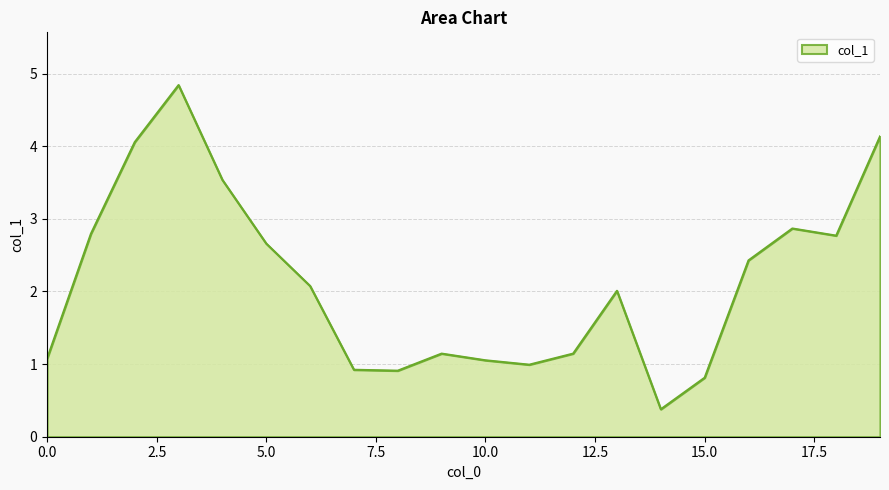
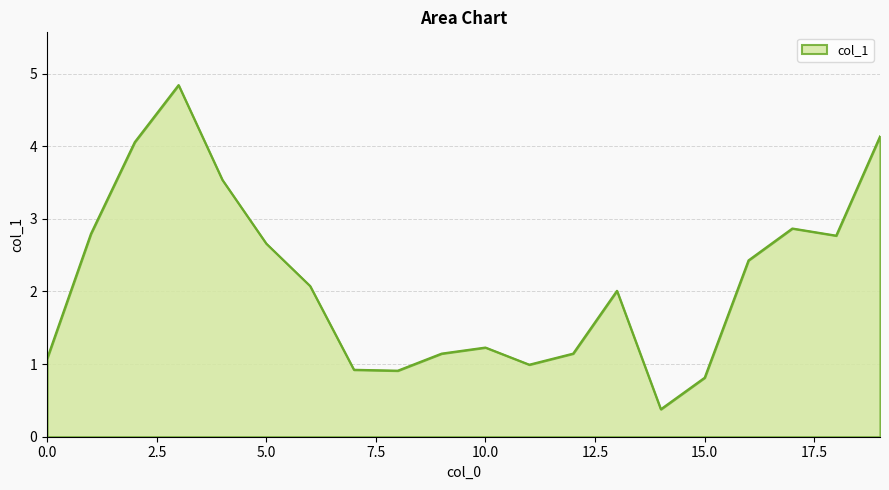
10.0: 1.1 -> 1.2
